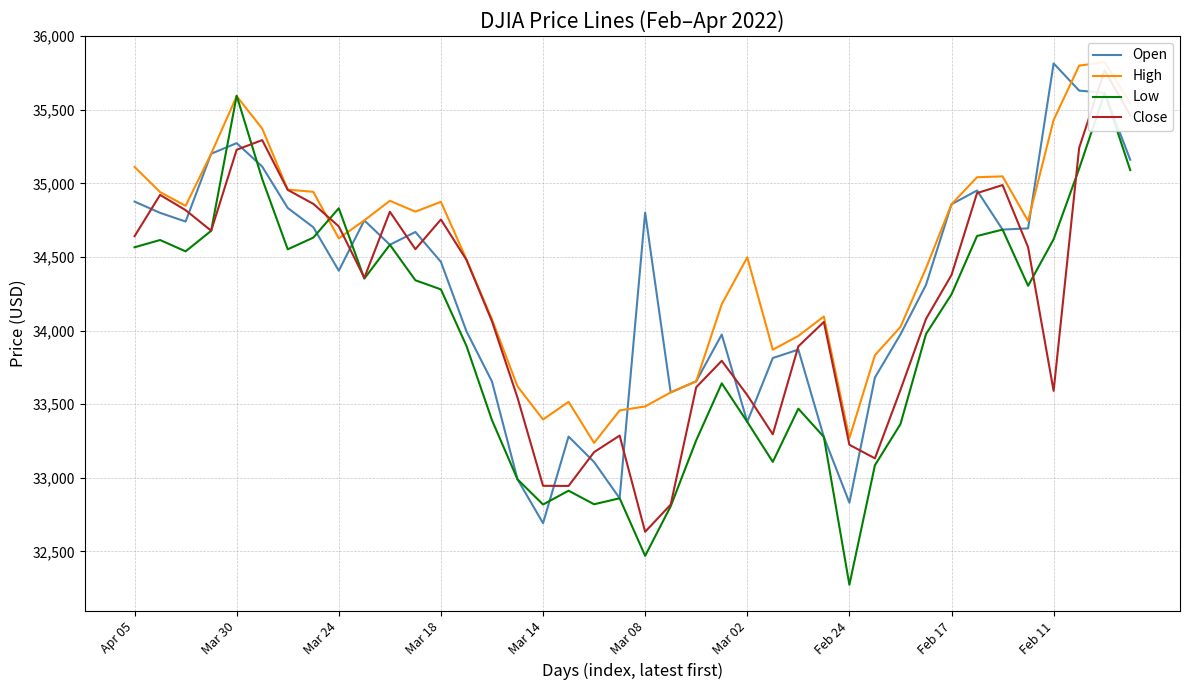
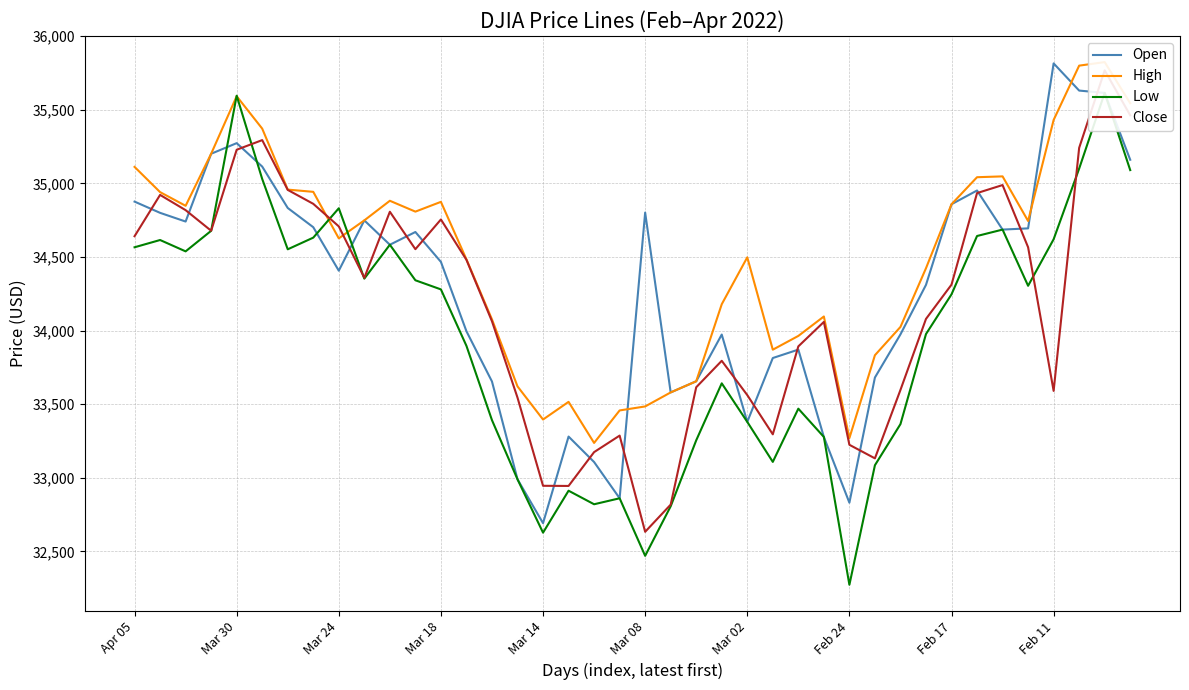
Low, Mar 14: 32,820 -> 32,630
Close, Feb 17: 34,380 -> 34,310
